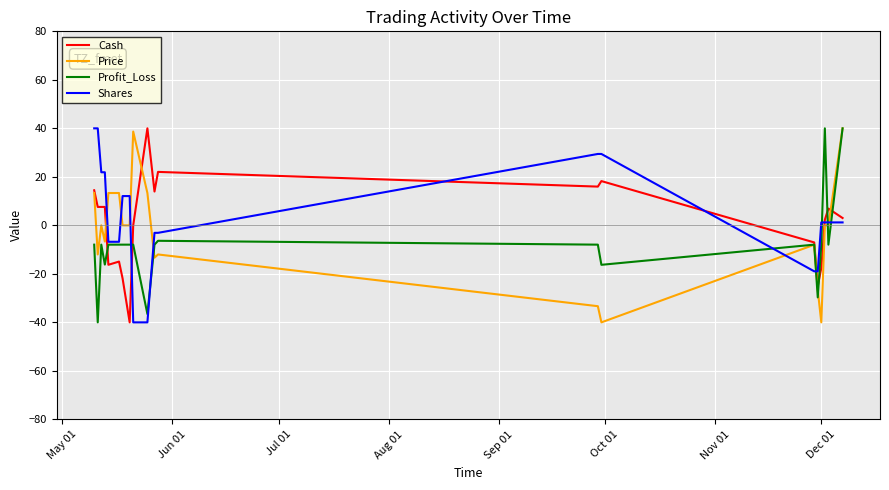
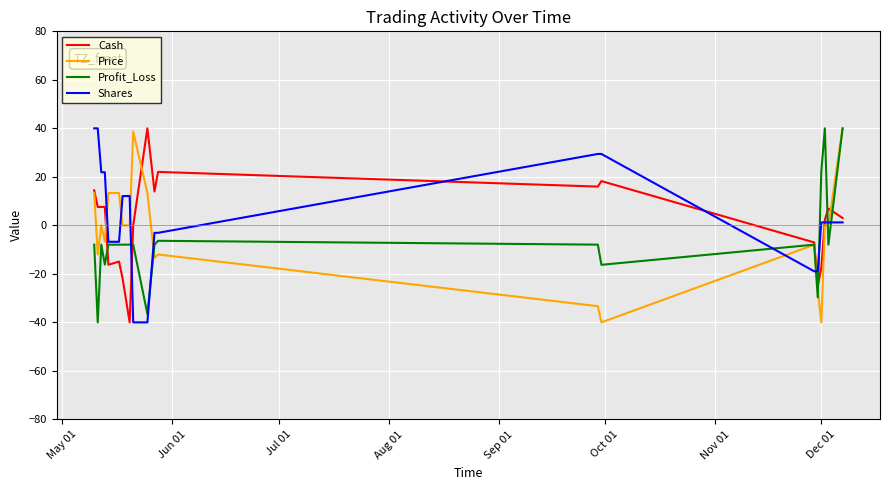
Profit_Loss, Dec 01: -8 -> 22
